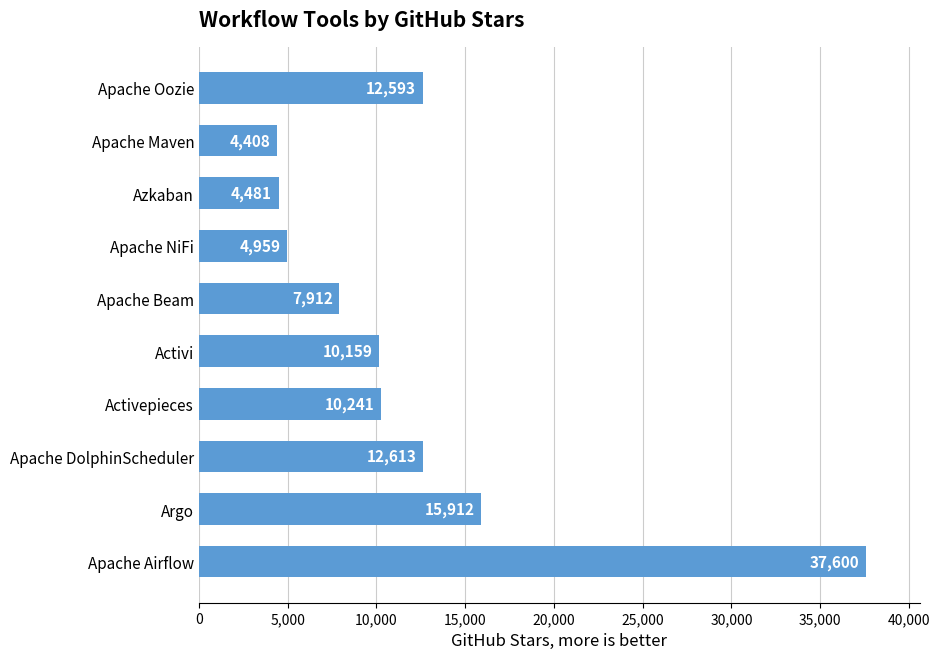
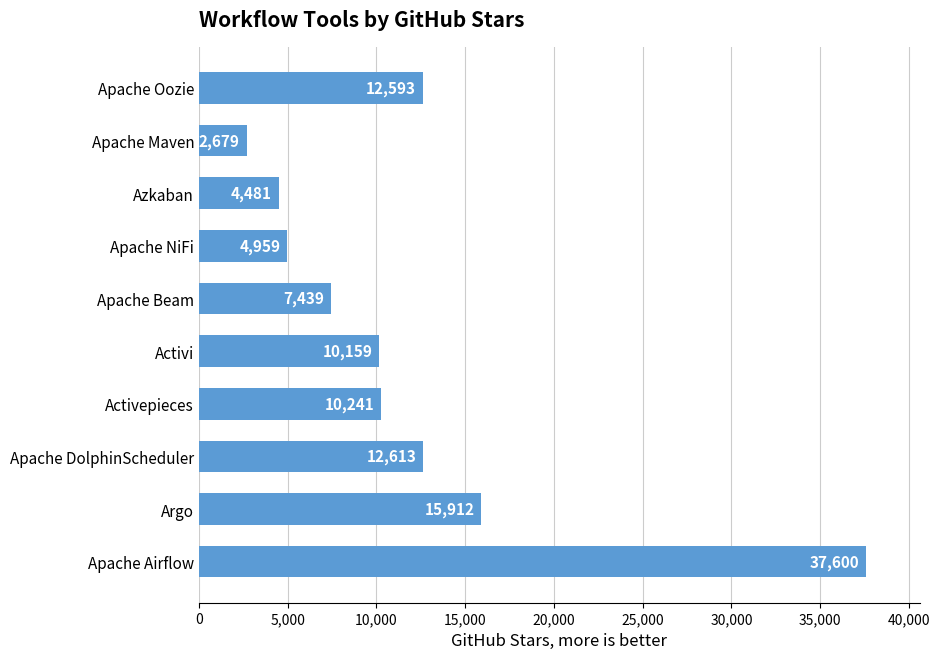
Apache Maven: 4,408 -> 2,679
Apache Beam: 7,912 -> 7,439
